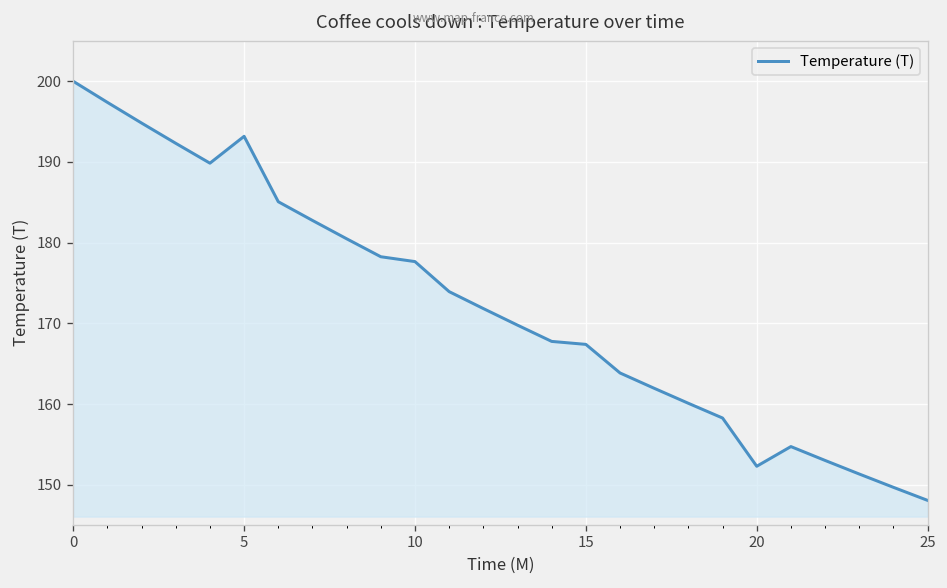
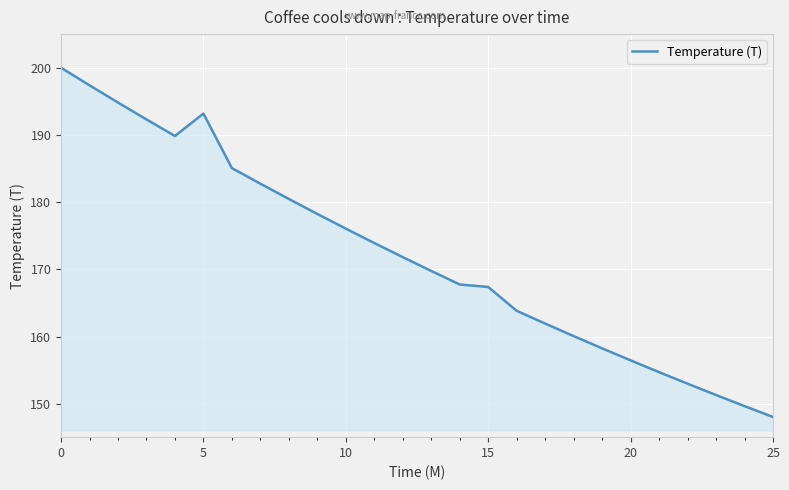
10: 178 -> 176
20: 152 -> 156
